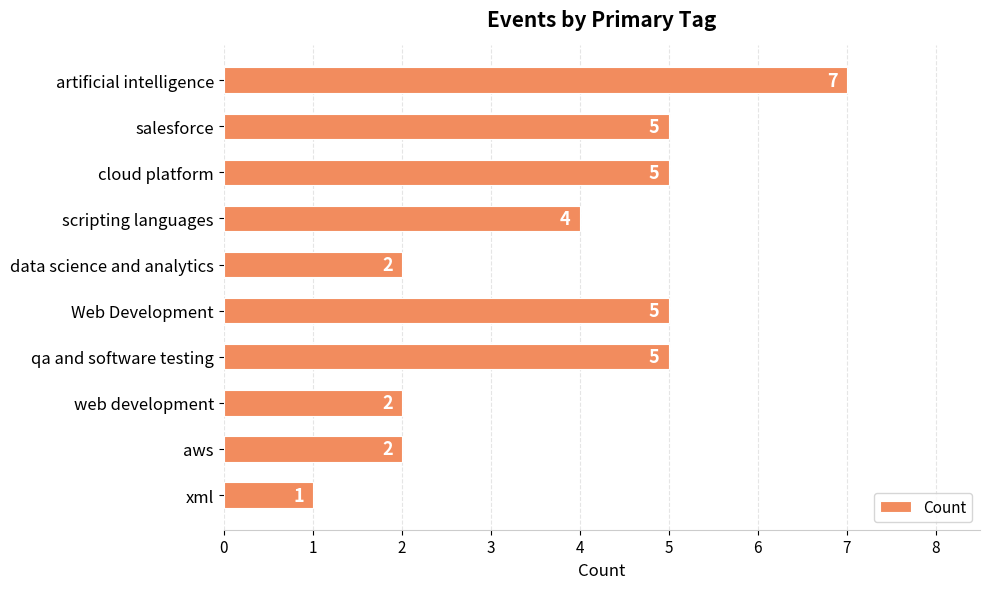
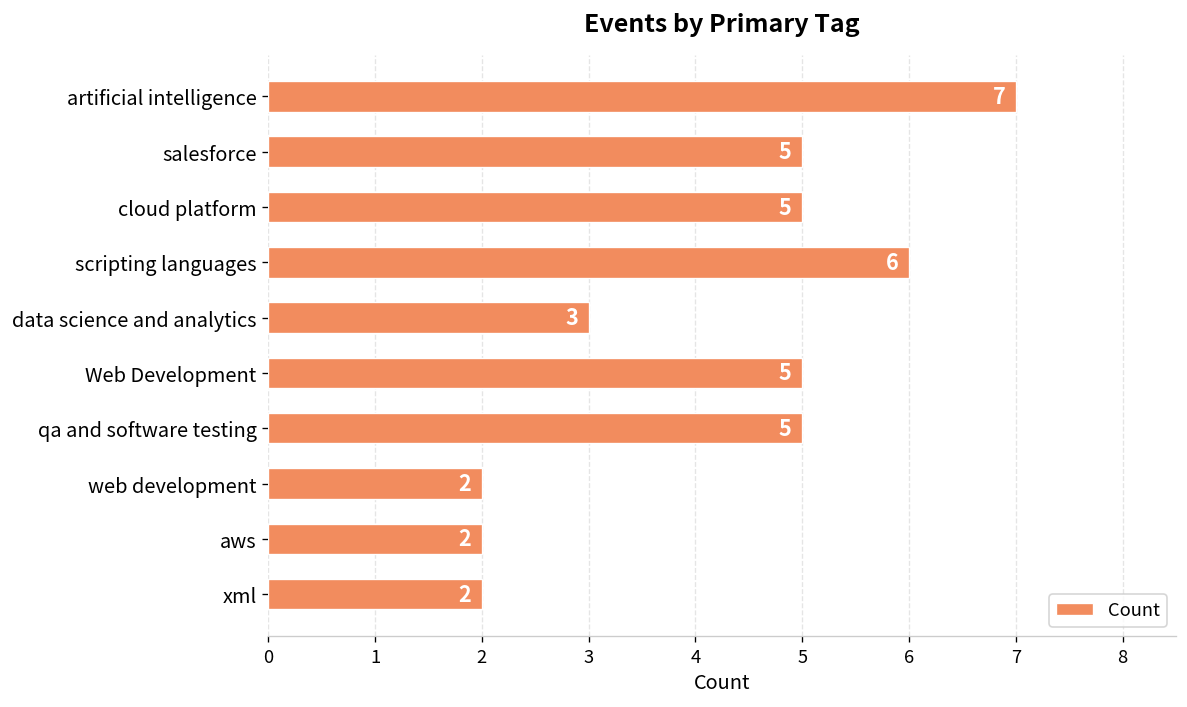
scripting languages: 4 -> 6
data science and analytics: 2 -> 3
xml: 1 -> 2
